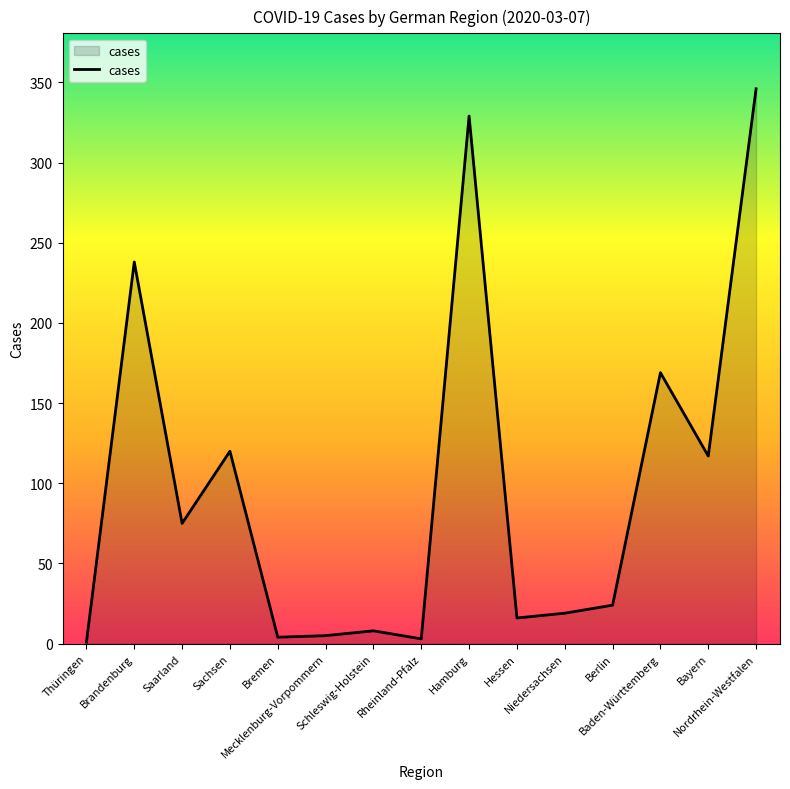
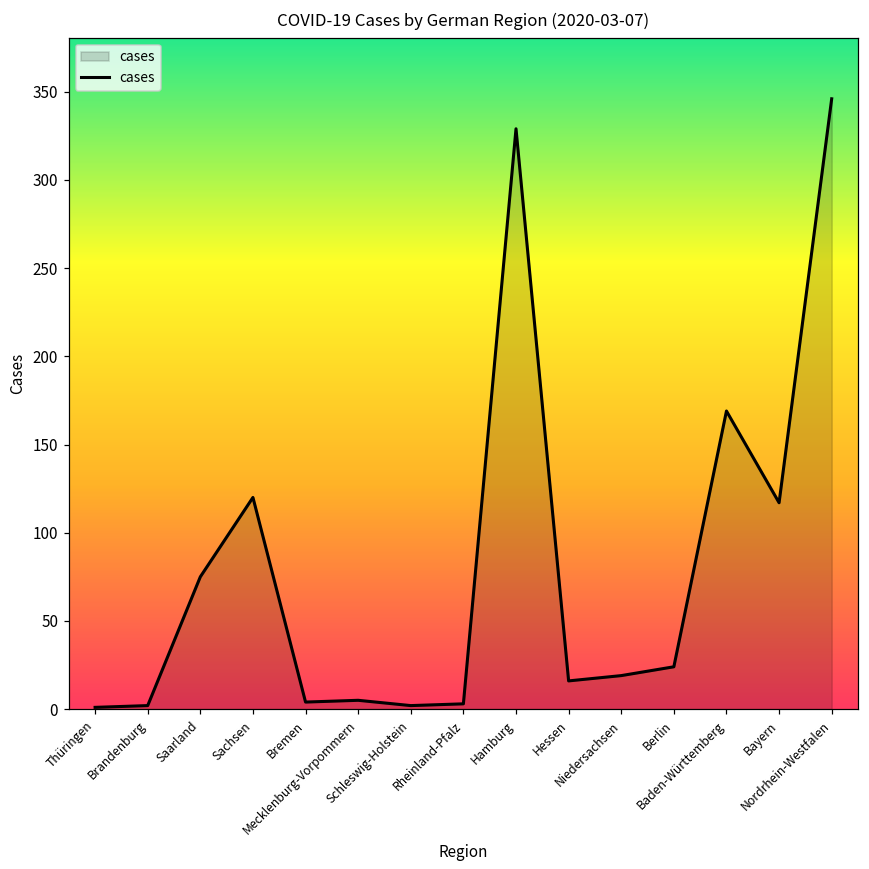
Brandenburg: 238 -> 2
Schleswig-Holstein: 8 -> 2
